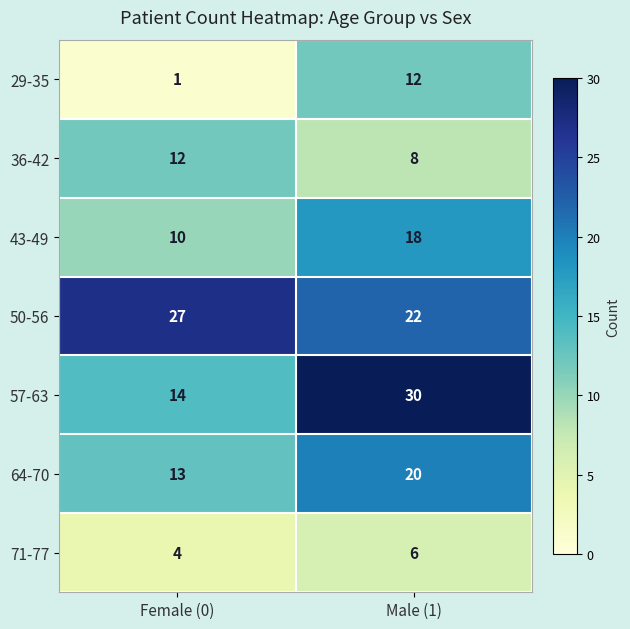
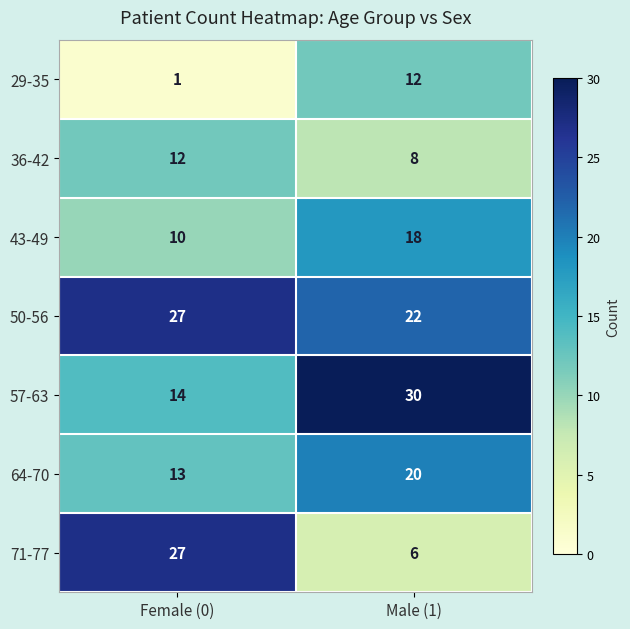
71-77, Female (0): 4 -> 27
